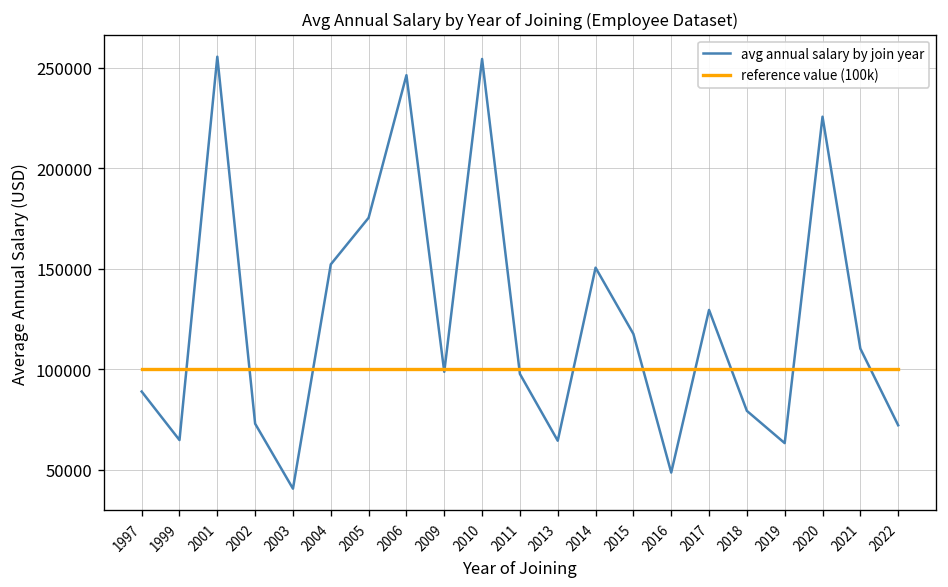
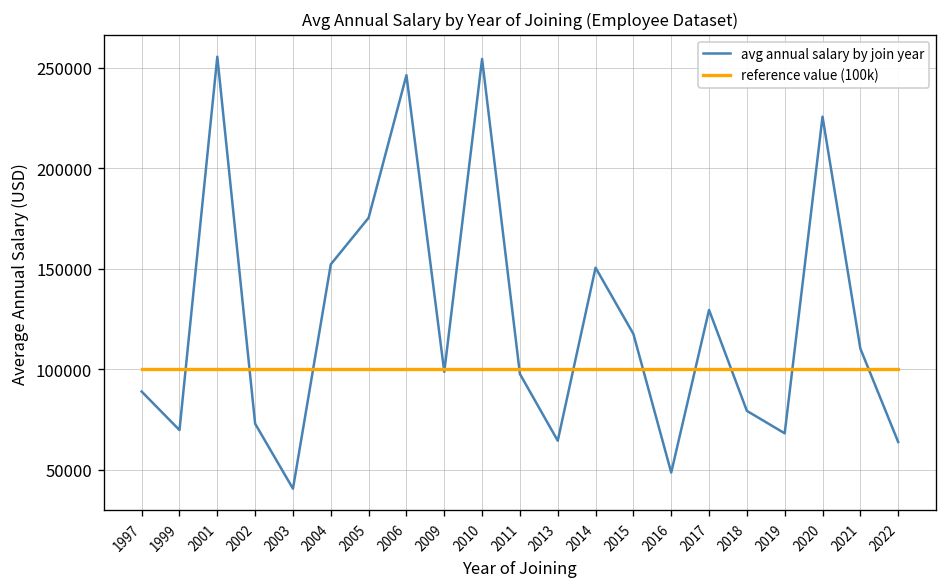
avg annual salary by join year, 1999: 65000 -> 70000
avg annual salary by join year, 2019: 63000 -> 68000
avg annual salary by join year, 2022: 72000 -> 64000
